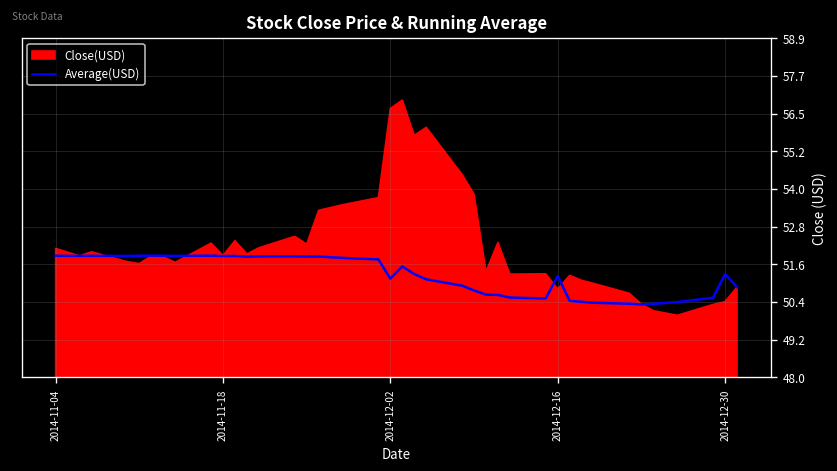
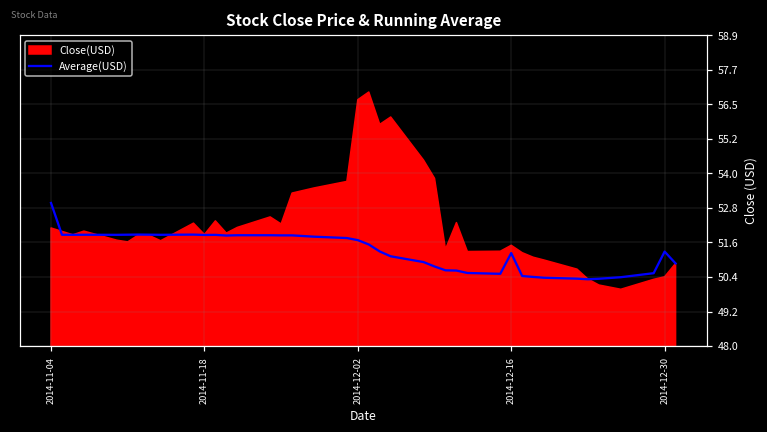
Average(USD), 2014-11-04: 51.9 -> 53.0
Average(USD), 2014-12-02: 51.1 -> 51.7
Close(USD), 2014-12-16: 50.8 -> 51.5
